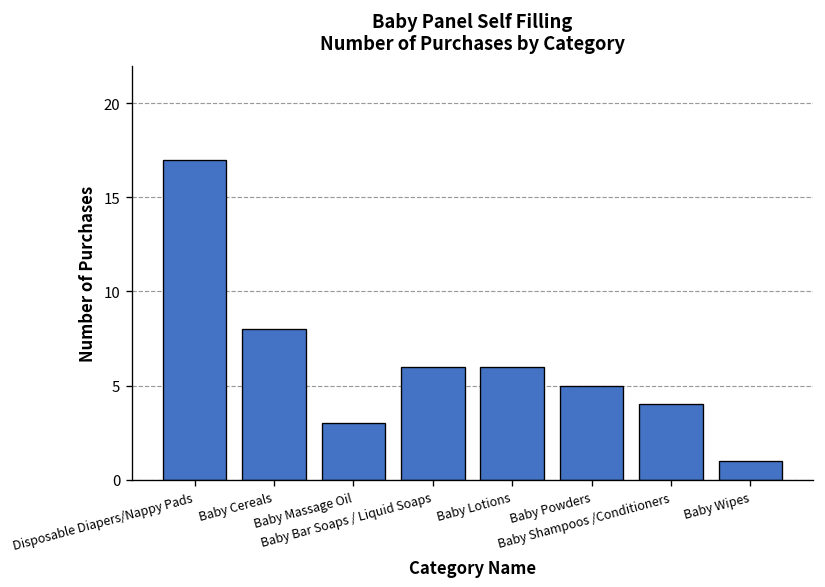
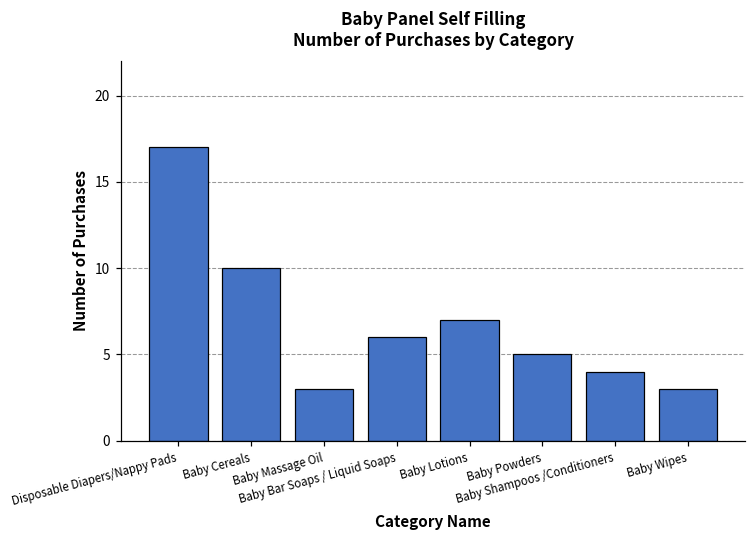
Baby Cereals: 8 -> 10
Baby Lotions: 6 -> 7
Baby Wipes: 1 -> 3
